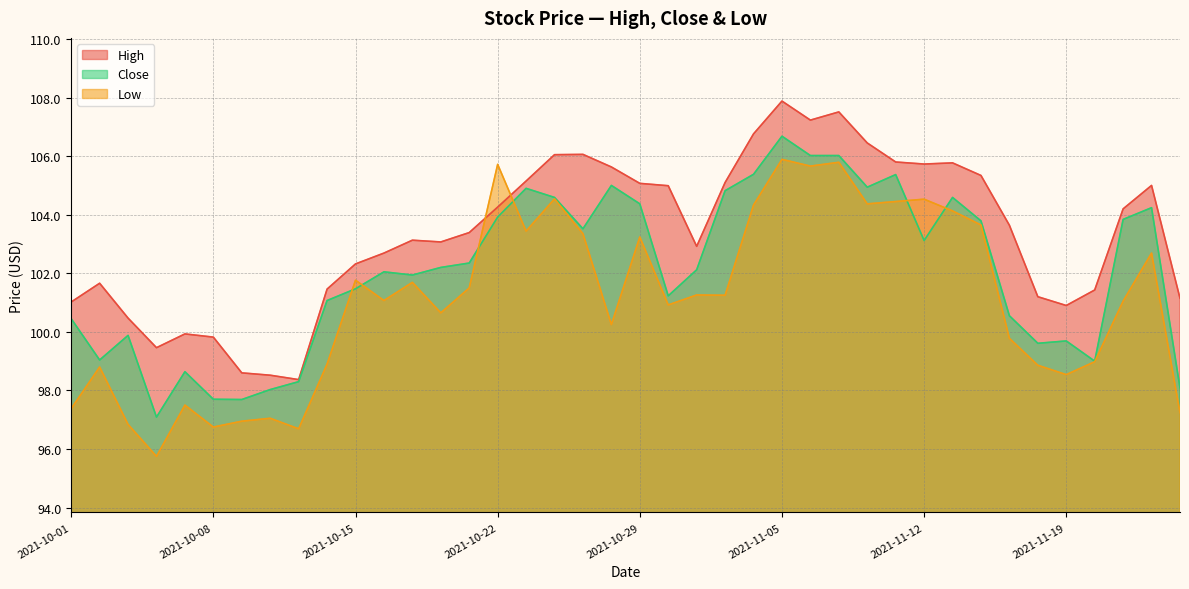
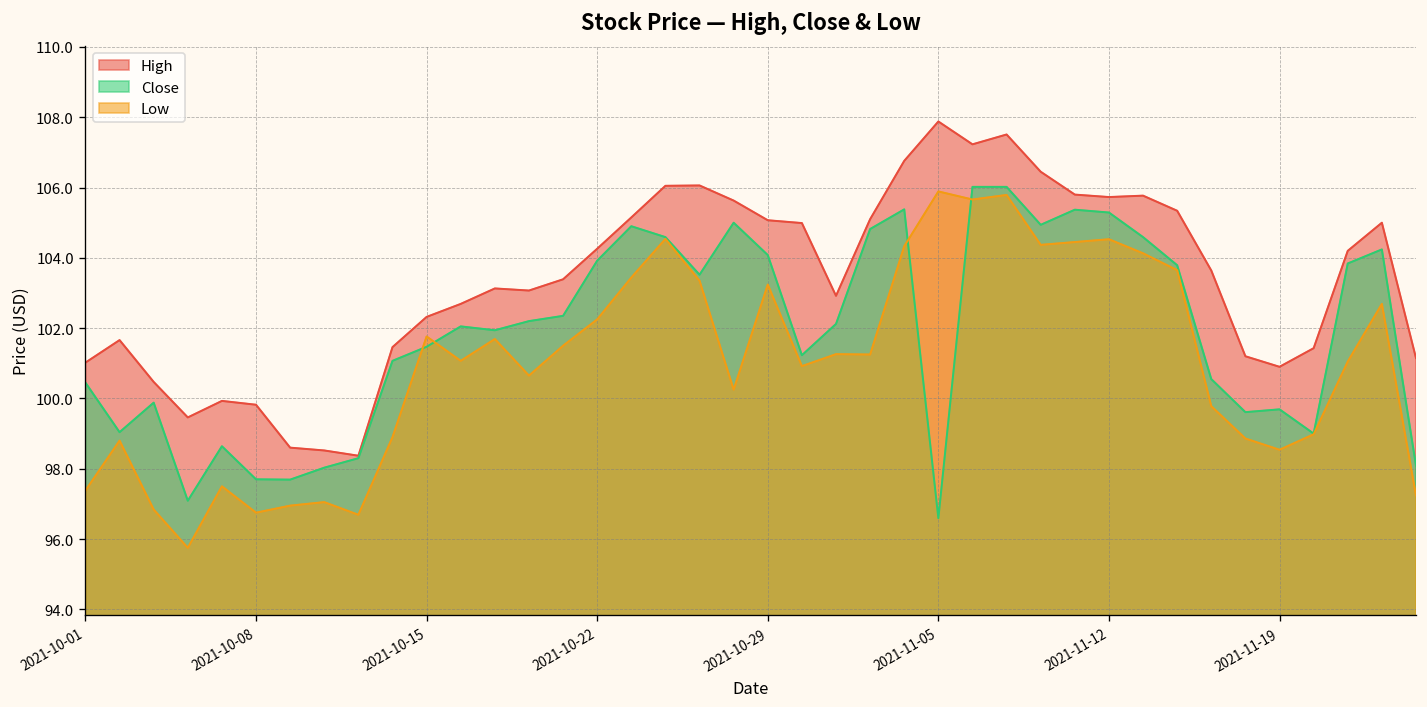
Low, 2021-10-22: 105.7 -> 102.3
Close, 2021-10-29: 104.4 -> 104.1
Close, 2021-11-05: 106.7 -> 96.6
Close, 2021-11-12: 103.1 -> 105.3
